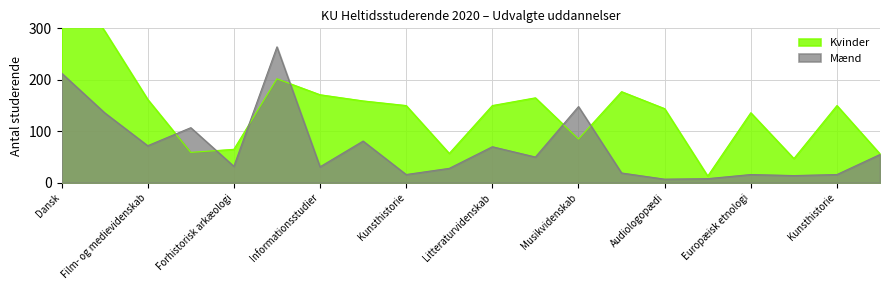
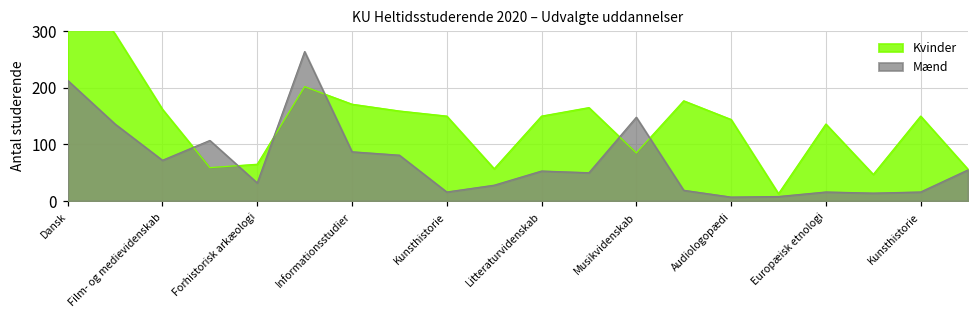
Mænd, Informationsstudier: 30 -> 90
Mænd, Litteraturvidenskab: 70 -> 50
